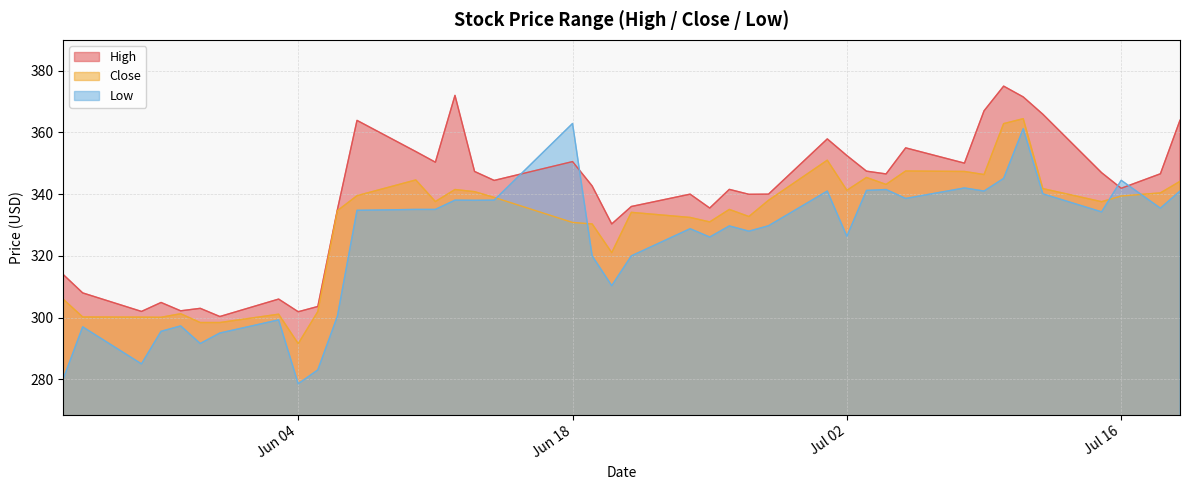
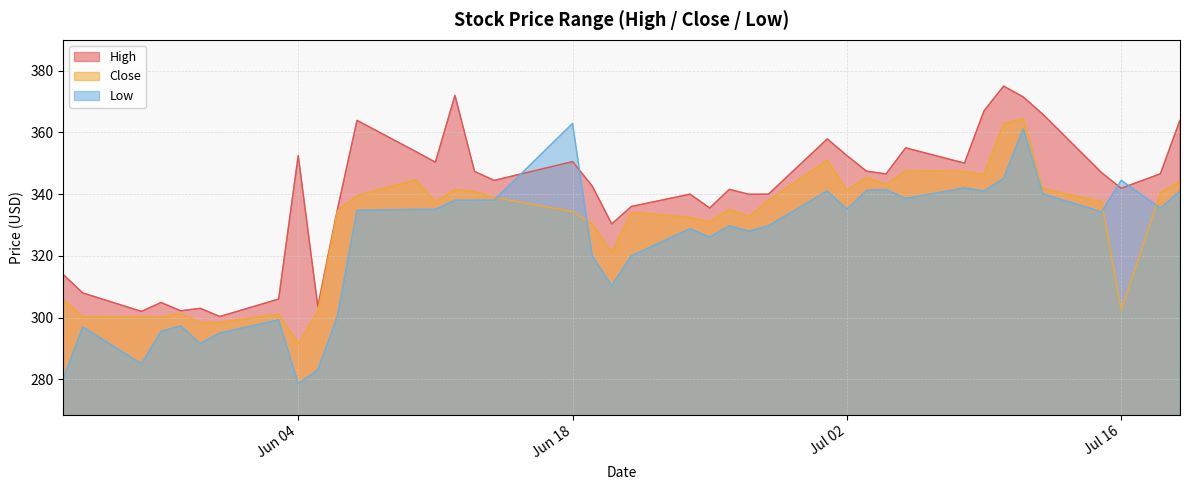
High, Jun 04: 302 -> 352
Close, Jun 18: 331 -> 334
Low, Jul 02: 326 -> 335
Close, Jul 16: 339 -> 302
